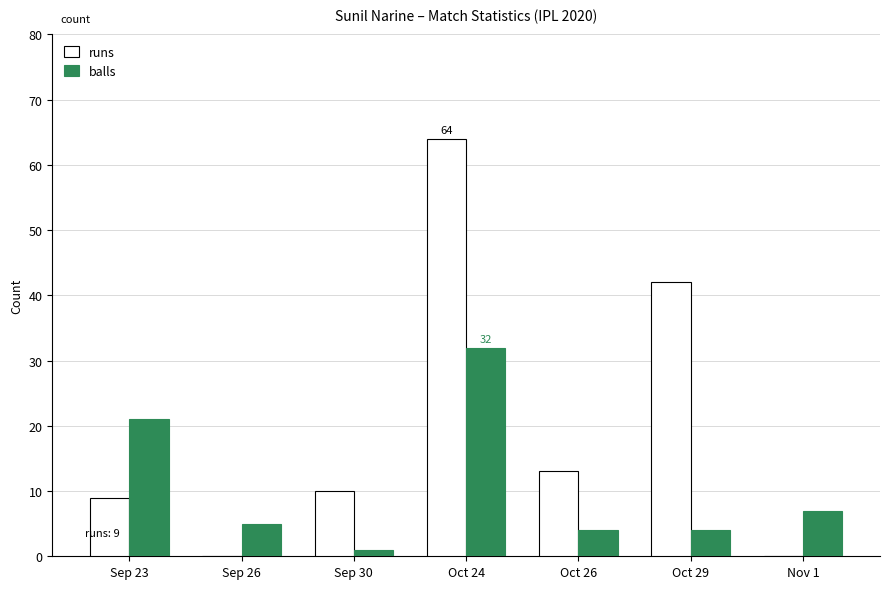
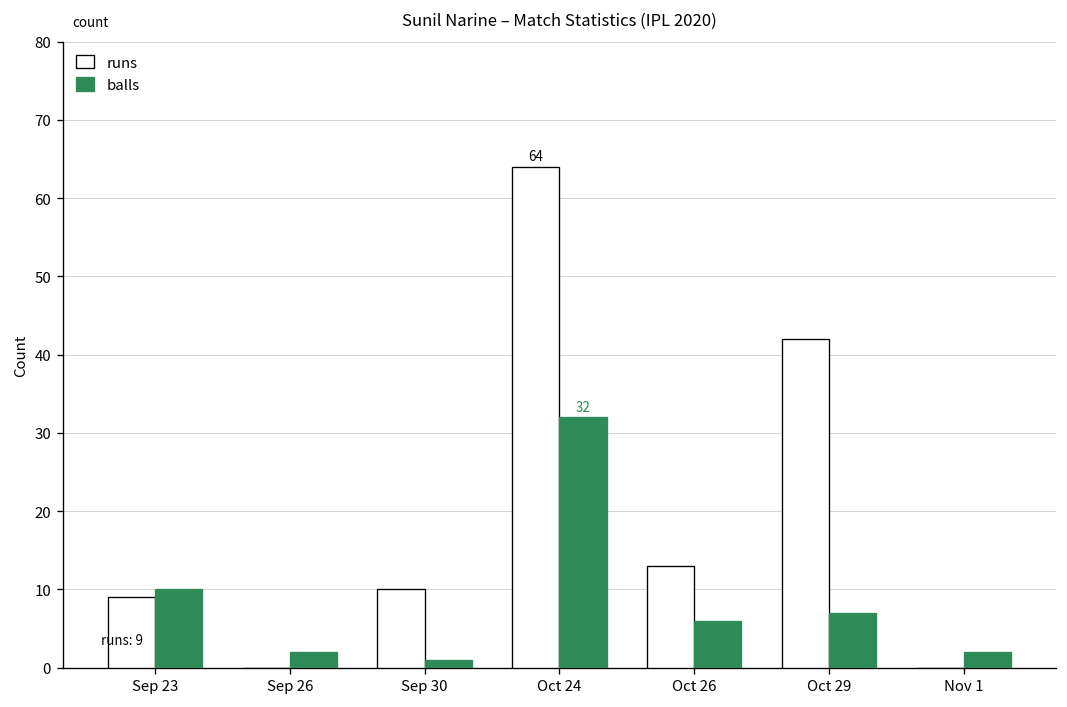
balls, Sep 23: 21 -> 10
balls, Sep 26: 5 -> 2
balls, Oct 26: 4 -> 6
balls, Oct 29: 4 -> 7
balls, Nov 1: 7 -> 2
